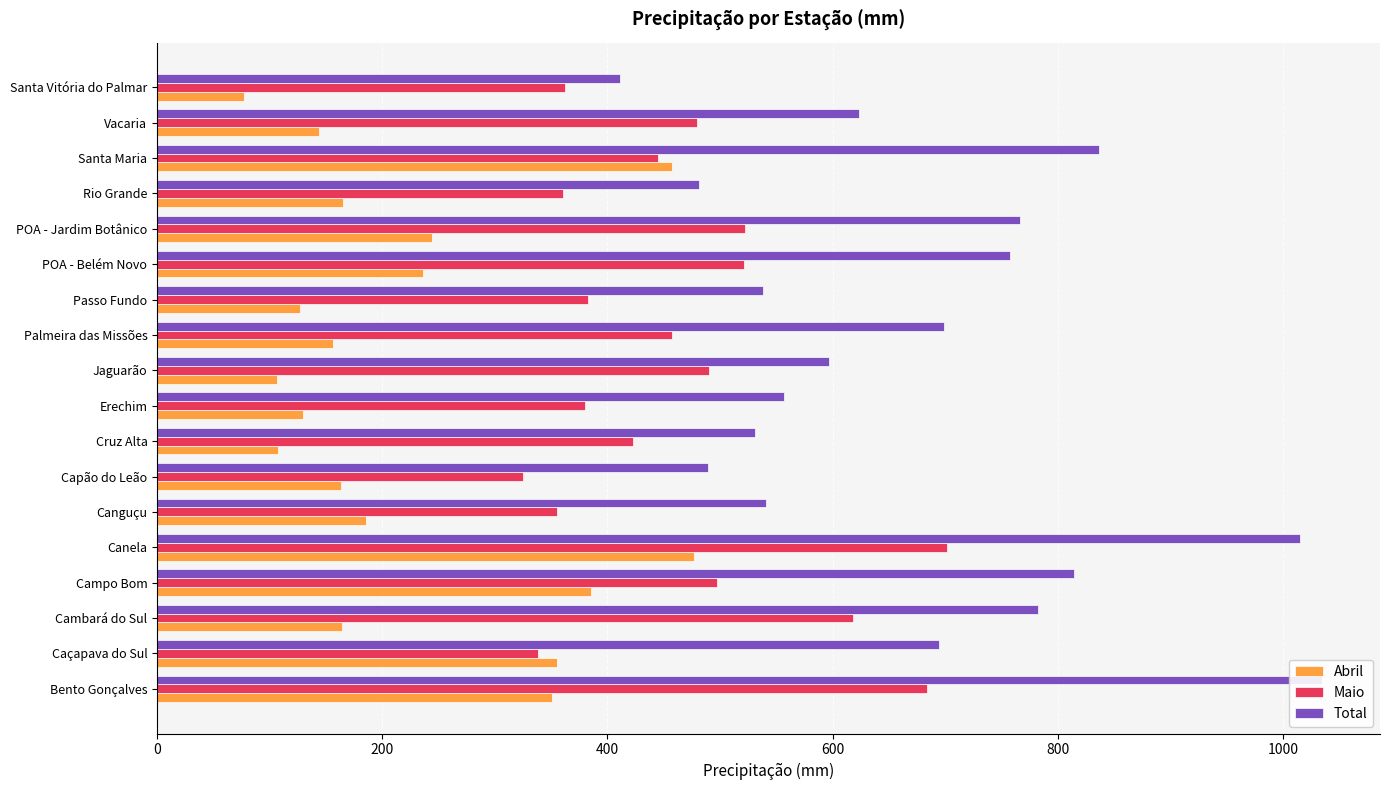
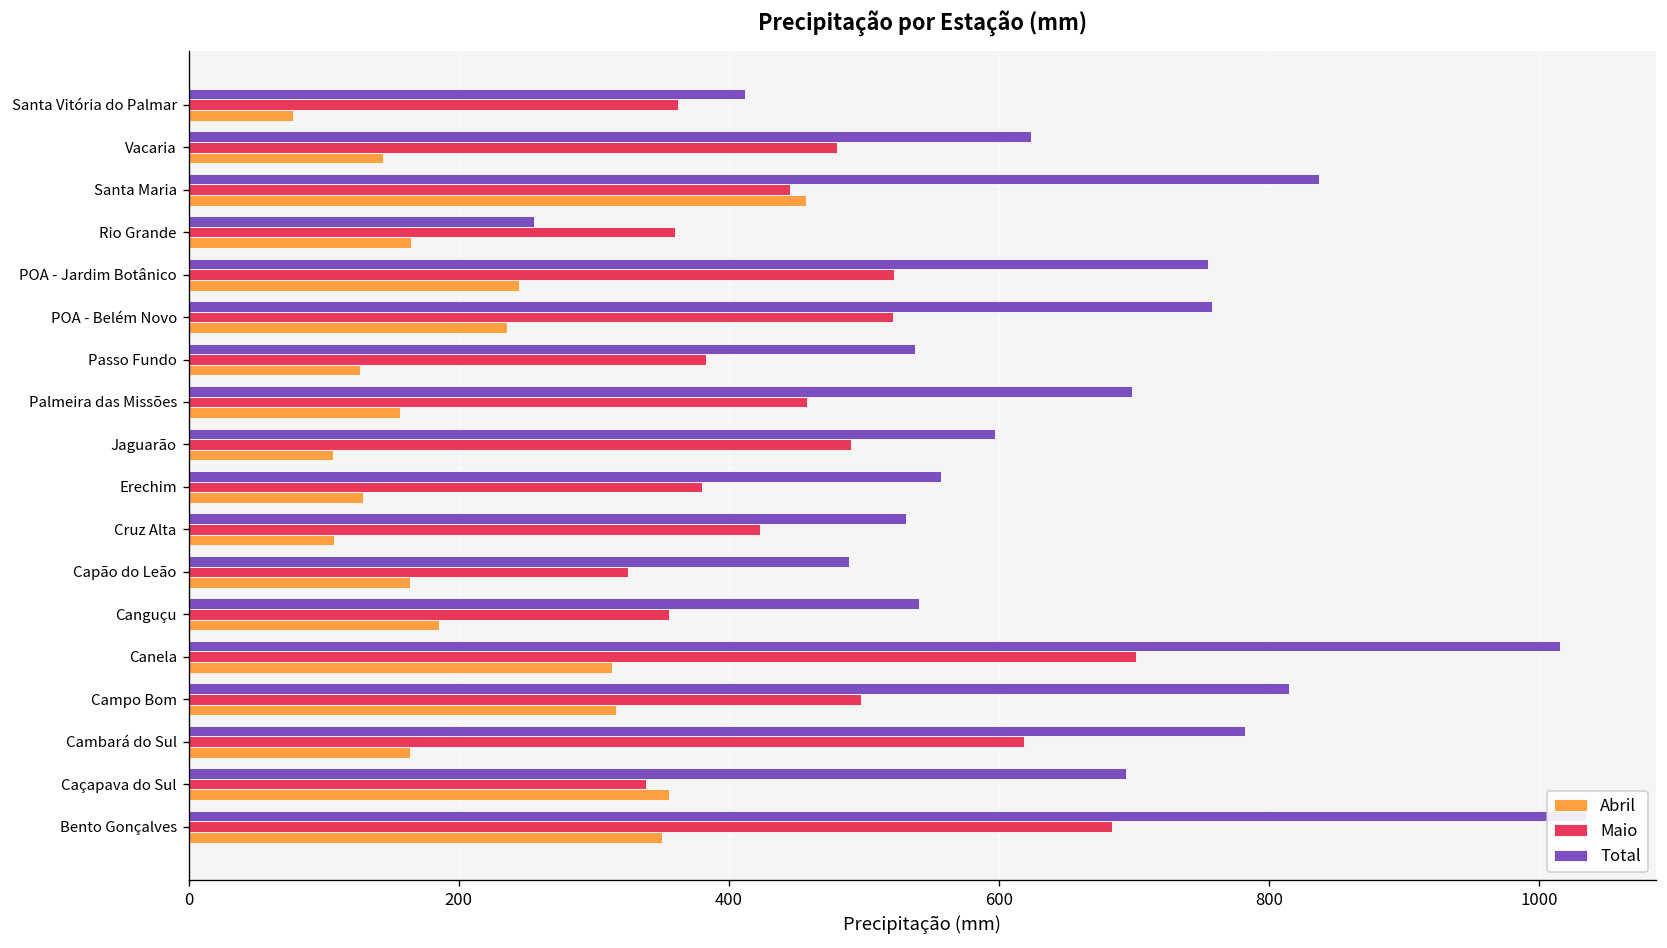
Total, Rio Grande: 482 -> 256
Total, POA - Jardim Botânico: 766 -> 755
Abril, Canela: 477 -> 313
Abril, Campo Bom: 386 -> 317
